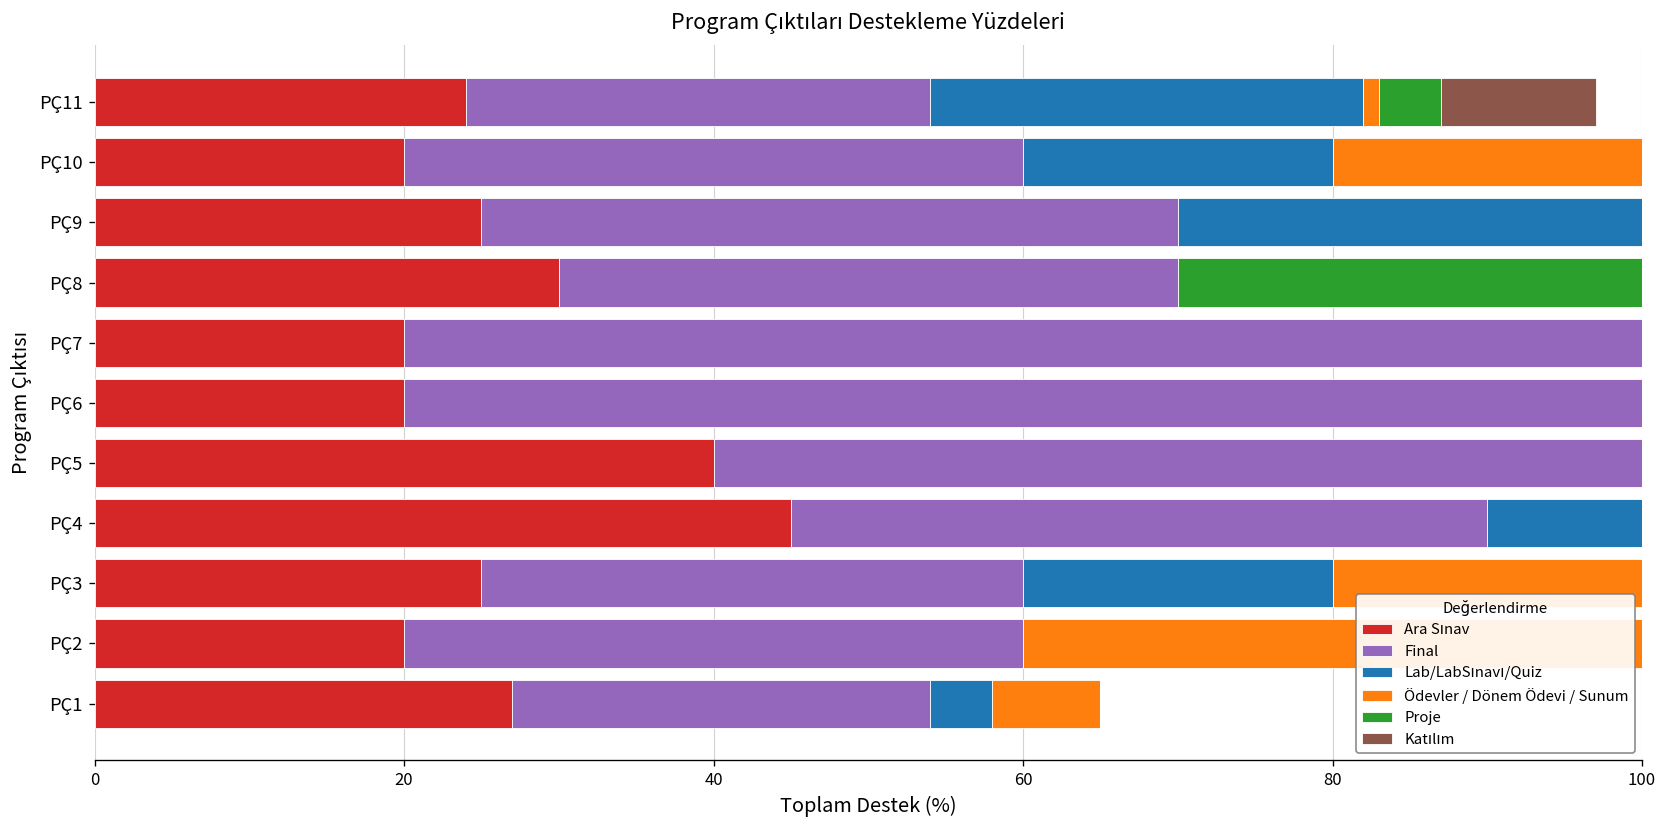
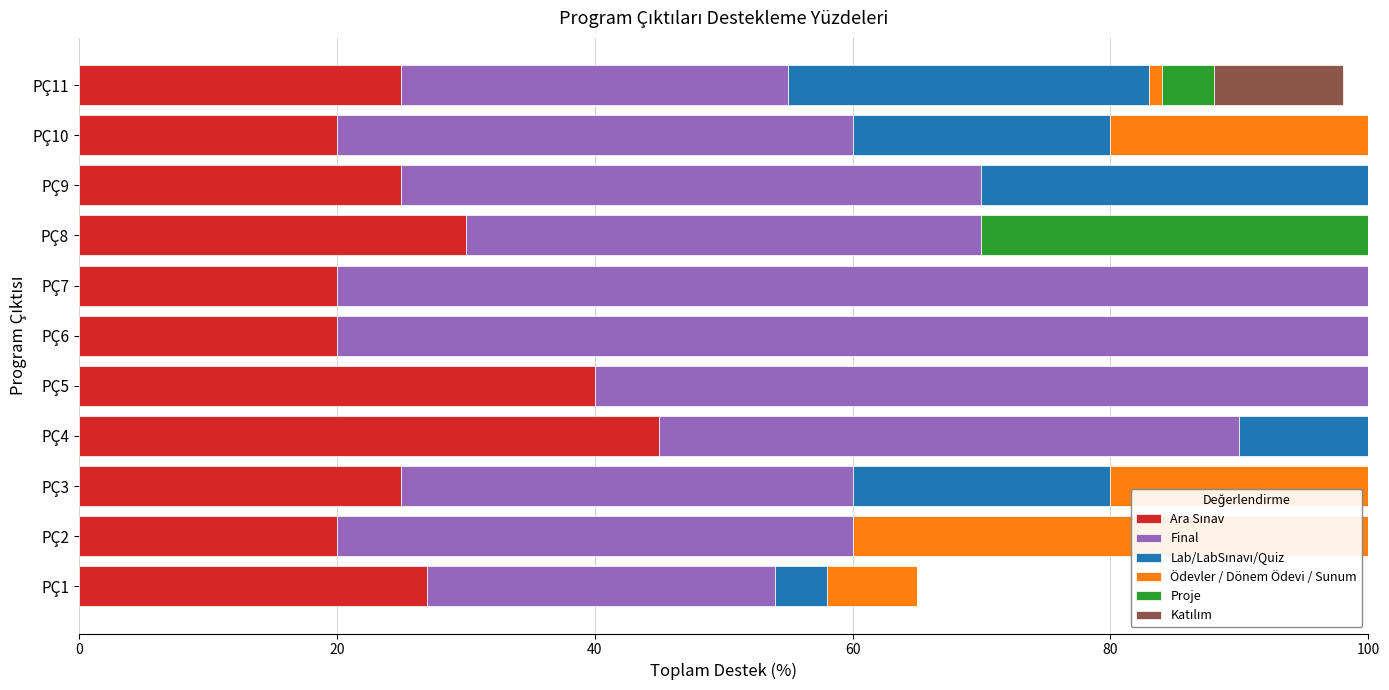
Ara Sınav, PÇ11: 24 -> 25
